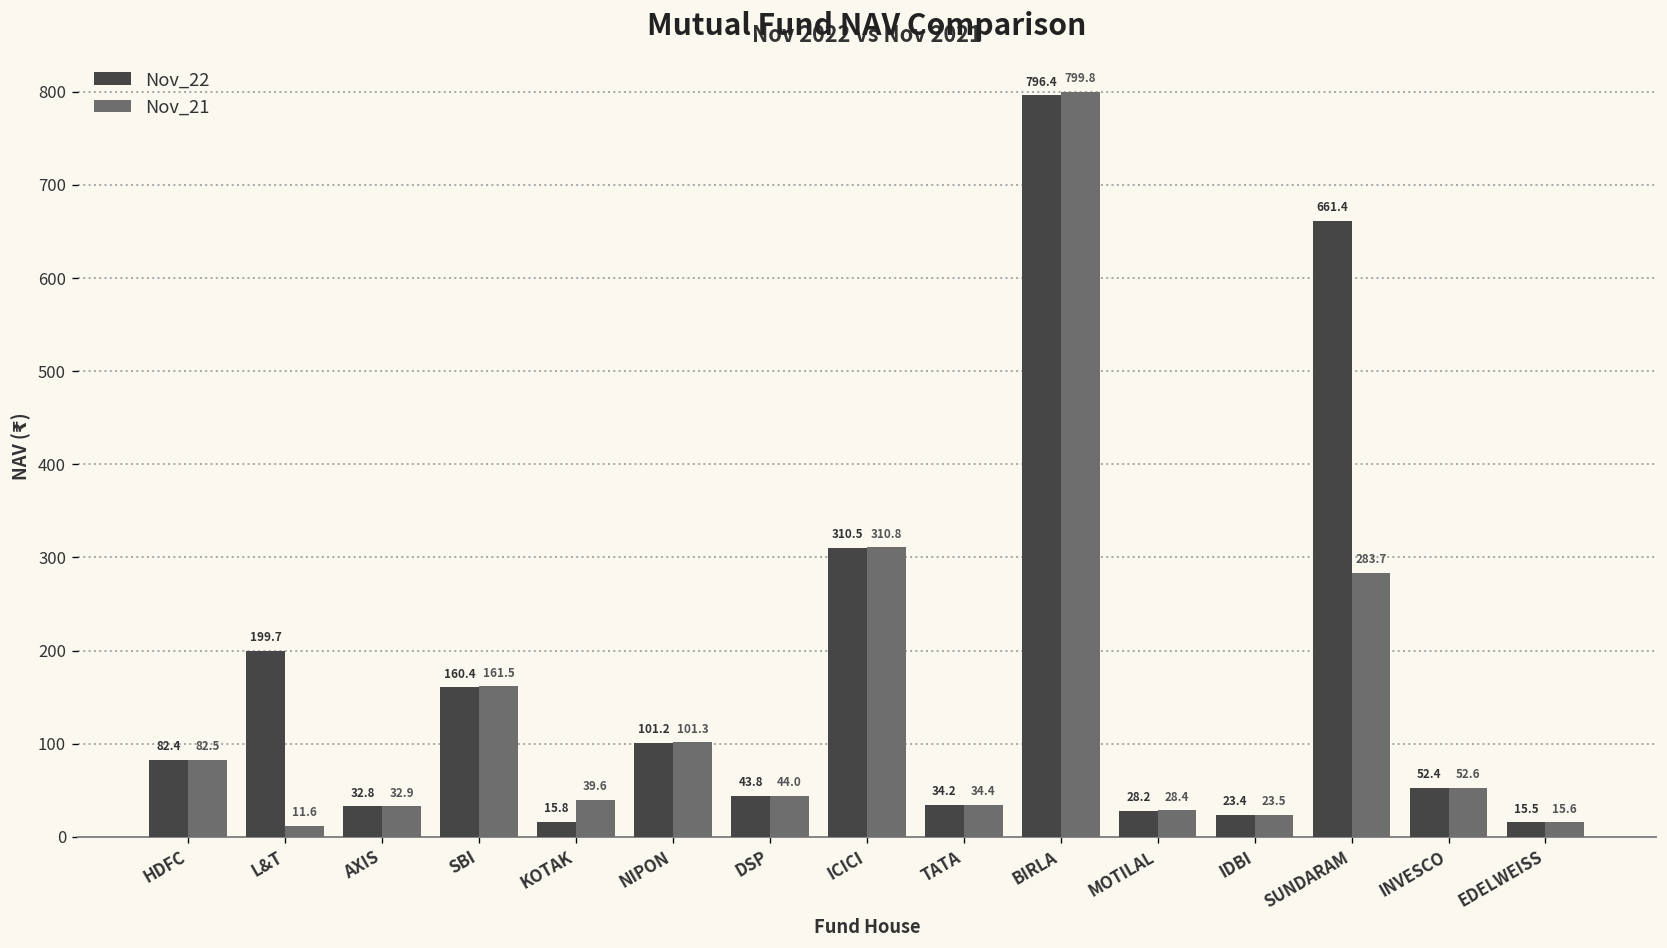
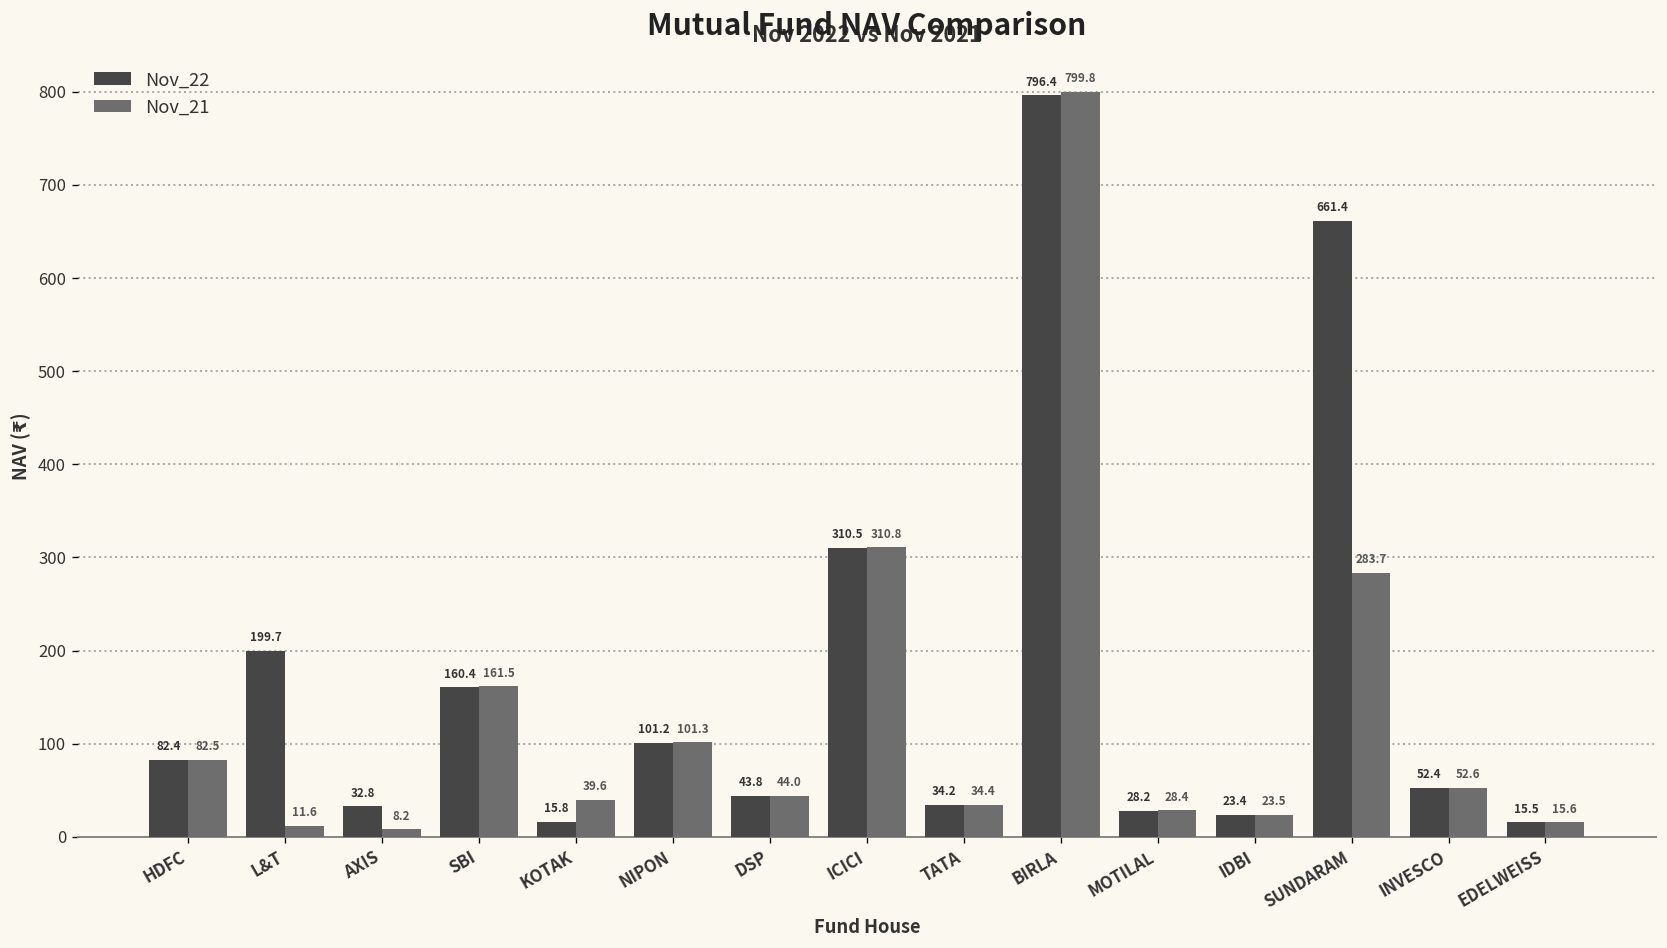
Nov_21, AXIS: 32.9 -> 8.2
